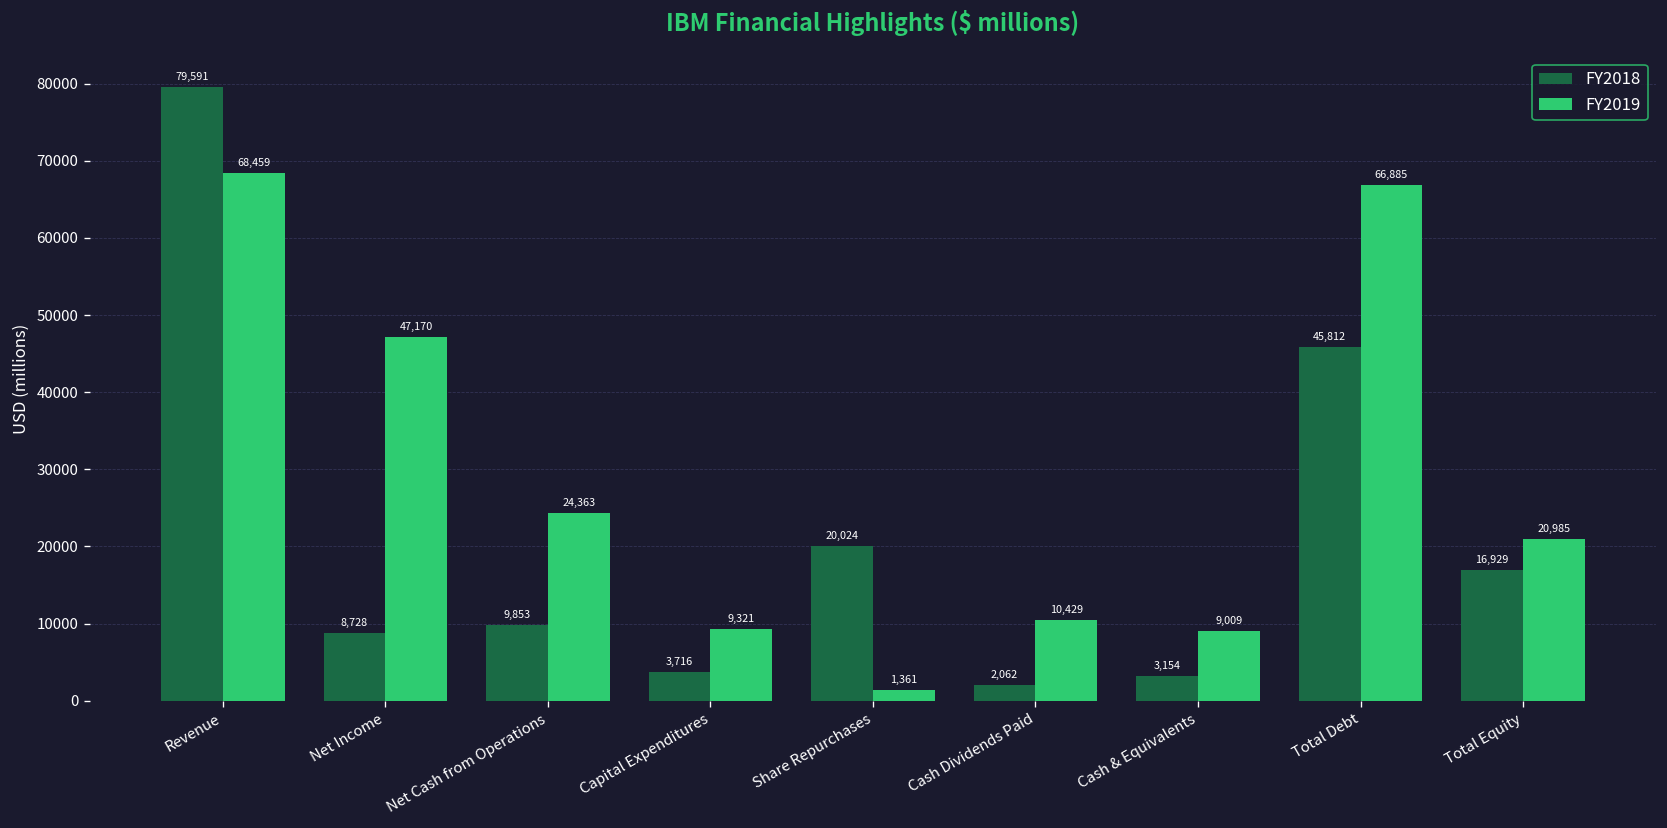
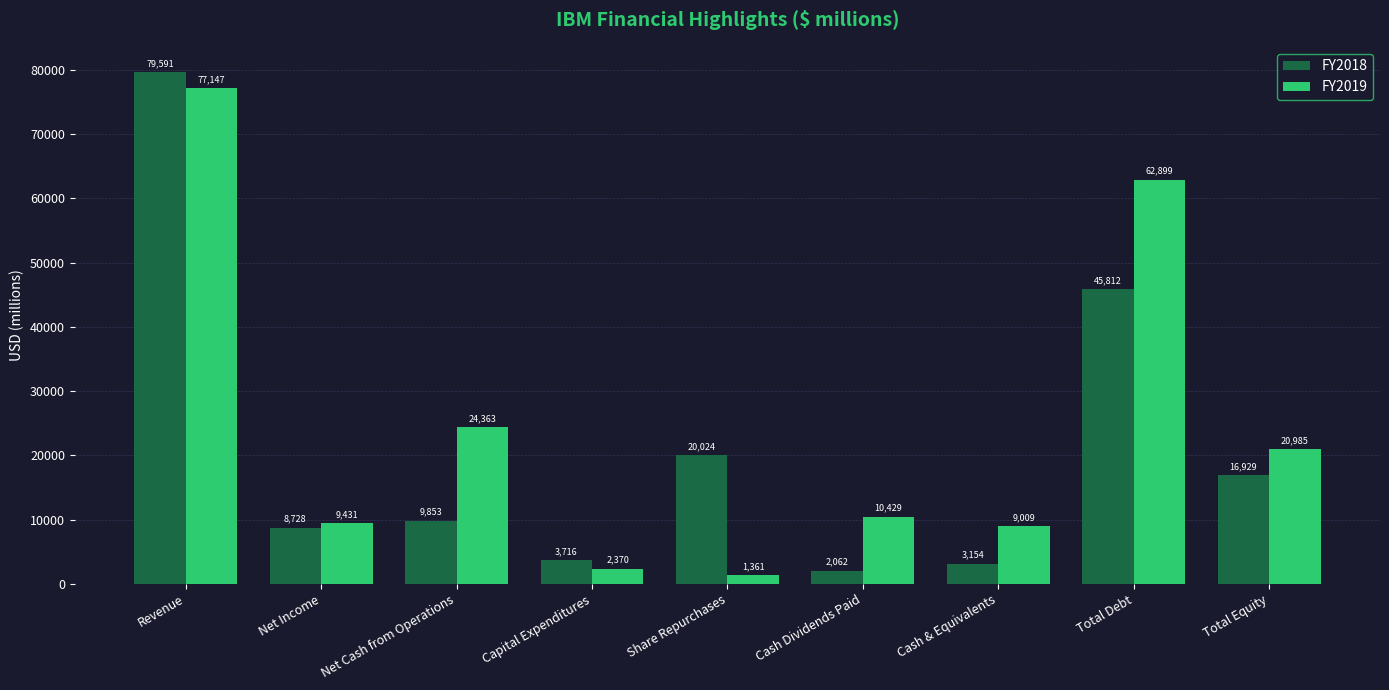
FY2019, Revenue: 68,459 -> 77,147
FY2019, Net Income: 47,170 -> 9,431
FY2019, Capital Expenditures: 9,321 -> 2,370
FY2019, Total Debt: 66,885 -> 62,899
